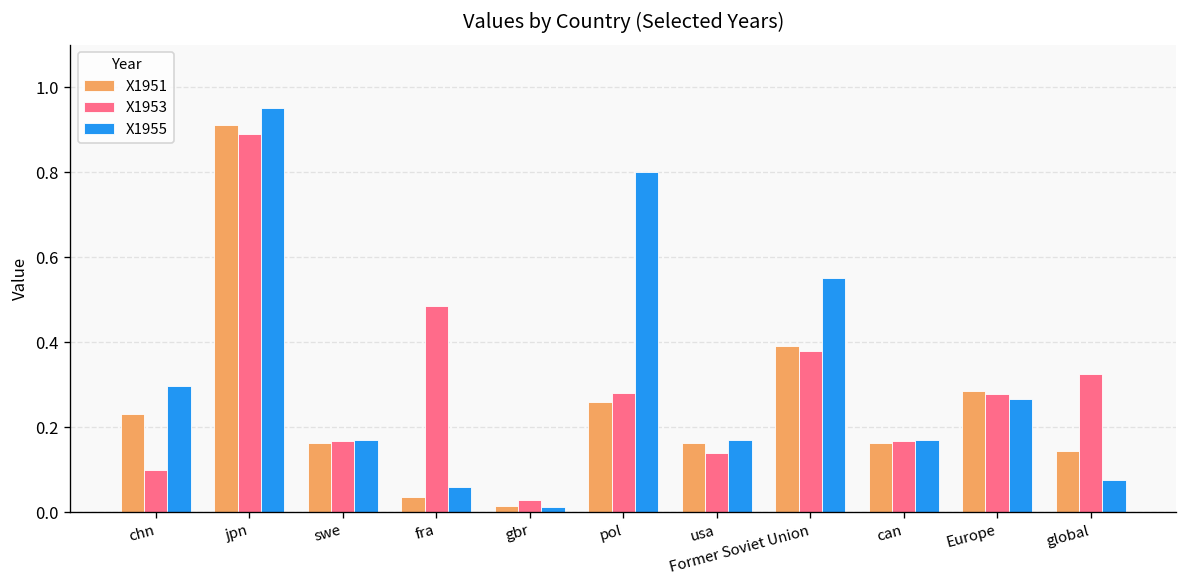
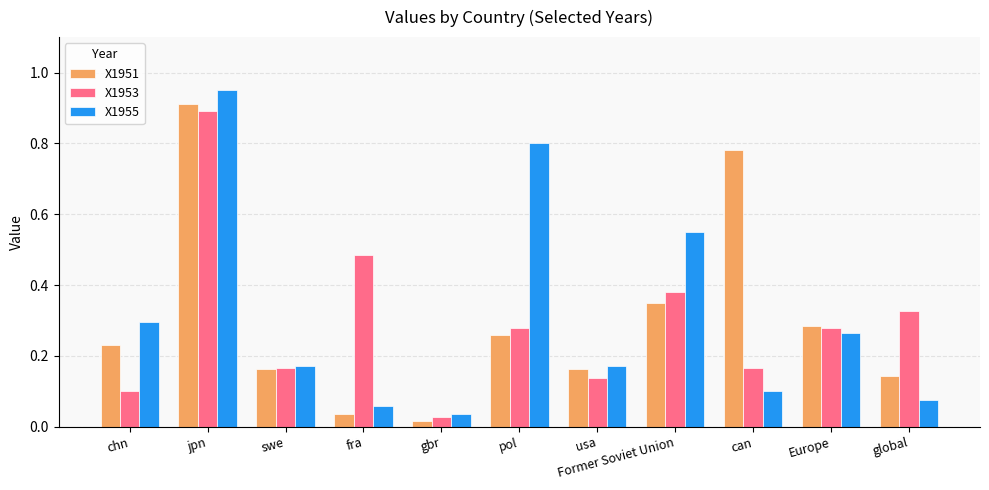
X1955, gbr: 0.01 -> 0.04
X1951, Former Soviet Union: 0.39 -> 0.35
X1951, can: 0.16 -> 0.78
X1955, can: 0.17 -> 0.10
